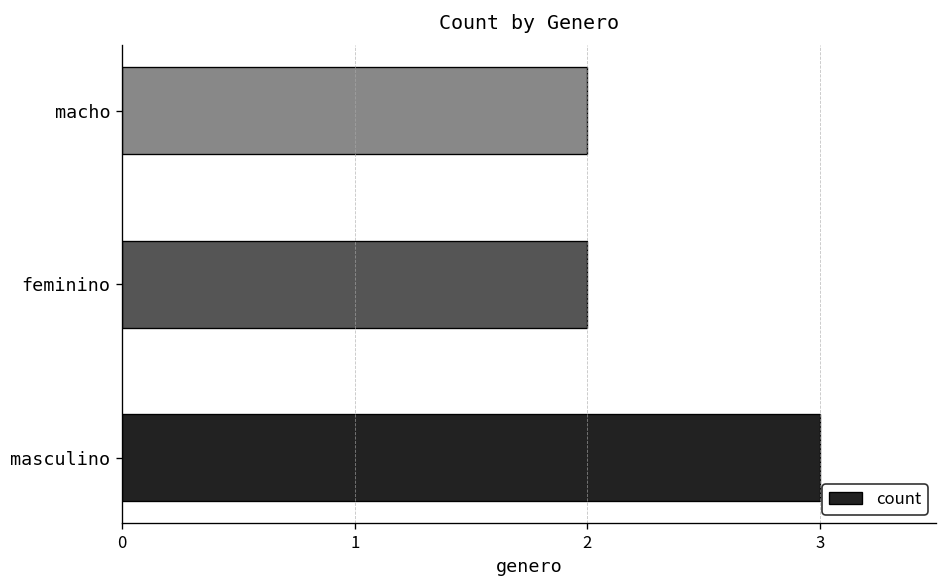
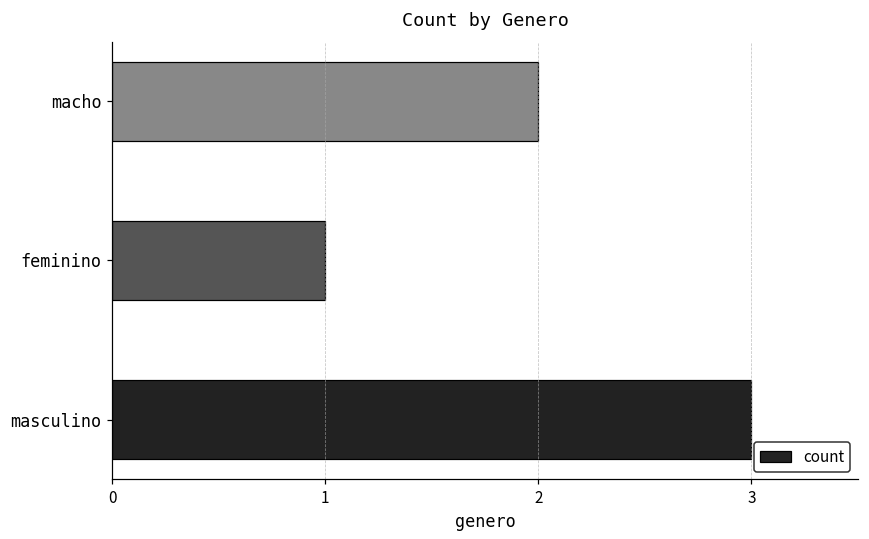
feminino: 2 -> 1
